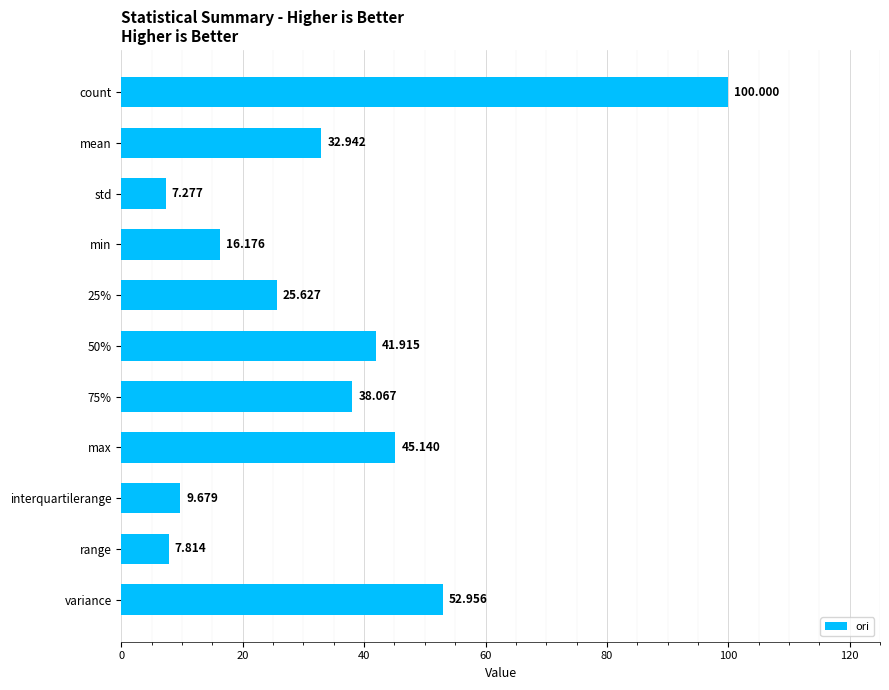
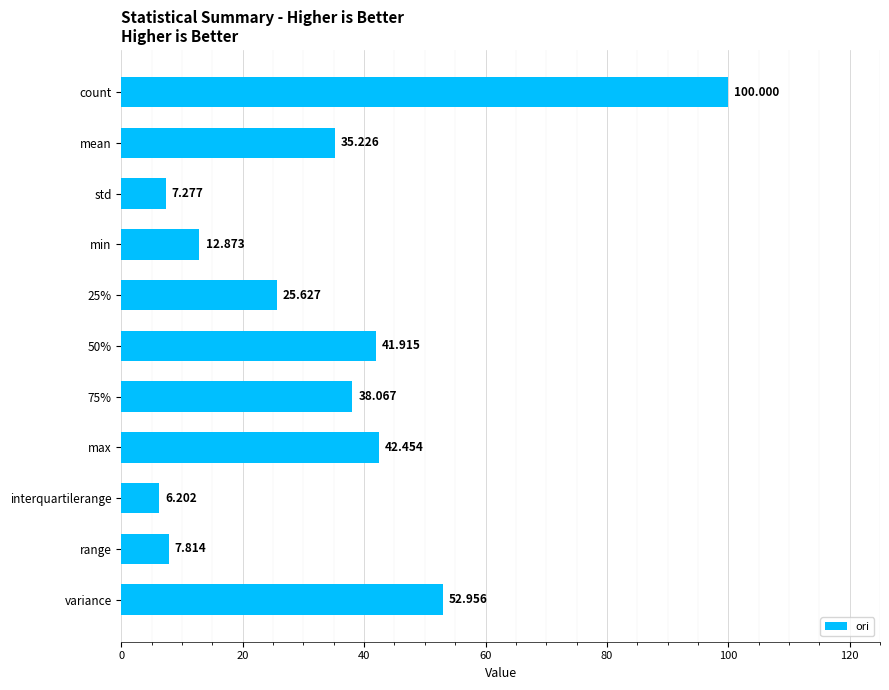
mean: 32.942 -> 35.226
min: 16.176 -> 12.873
max: 45.140 -> 42.454
interquartilerange: 9.679 -> 6.202
